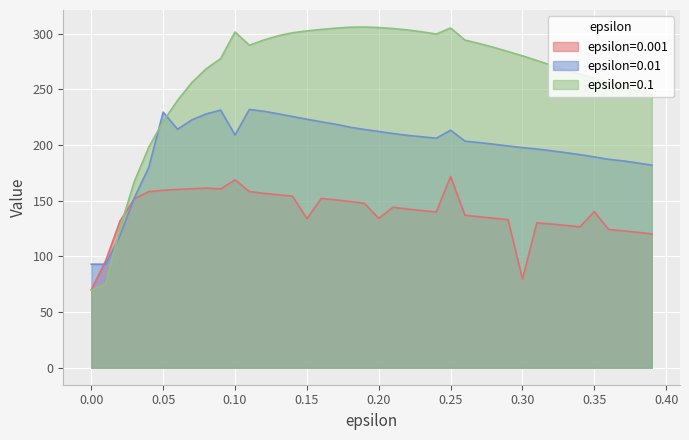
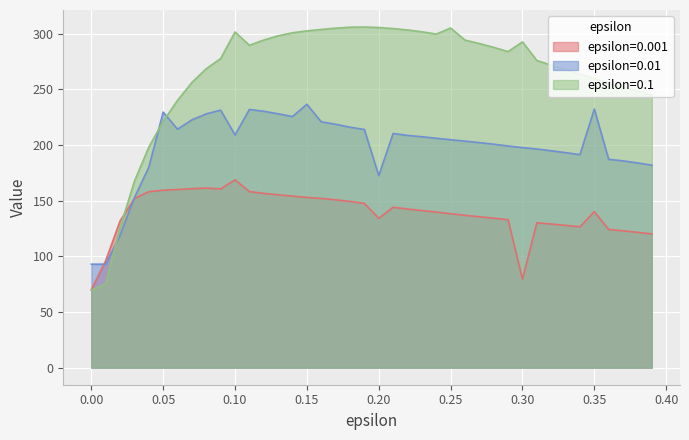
epsilon=0.001, 0.15: 134 -> 153
epsilon=0.01, 0.15: 223 -> 237
epsilon=0.01, 0.20: 212 -> 173
epsilon=0.001, 0.25: 172 -> 138
epsilon=0.01, 0.25: 213 -> 205
epsilon=0.1, 0.30: 280 -> 293
epsilon=0.01, 0.35: 189 -> 232
